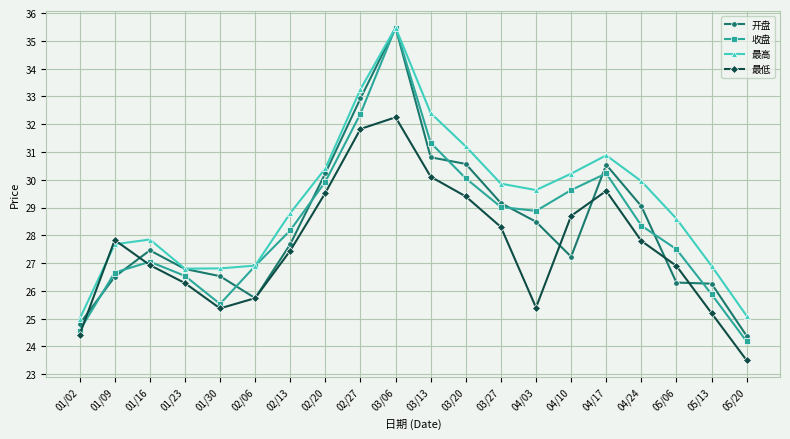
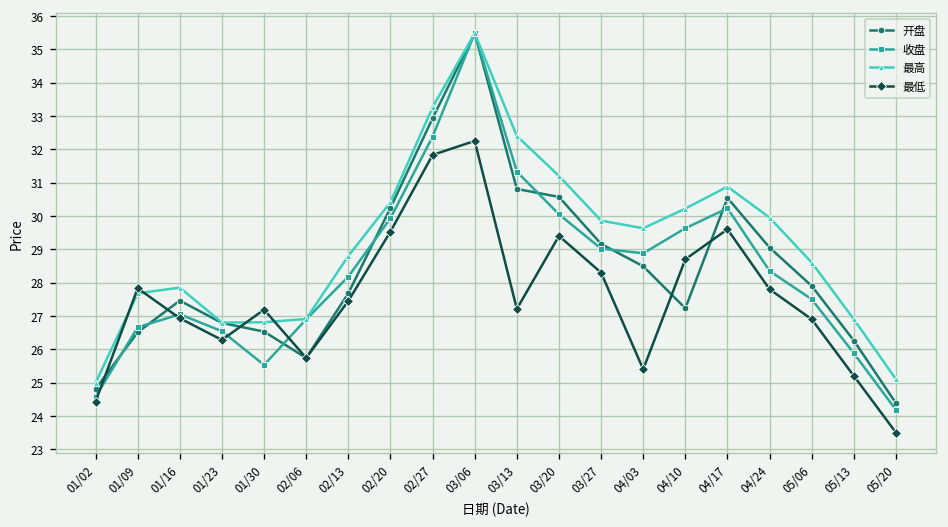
最低, 01/30: 25.4 -> 27.2
最低, 03/13: 30.1 -> 27.2
开盘, 05/06: 26.3 -> 27.9
